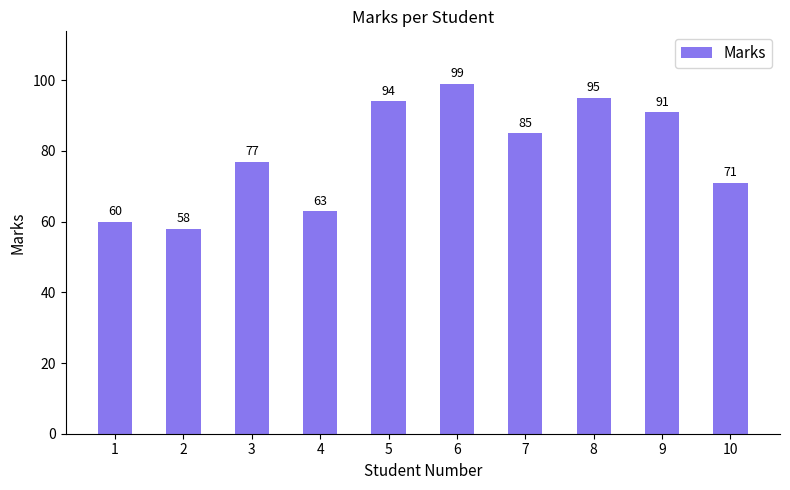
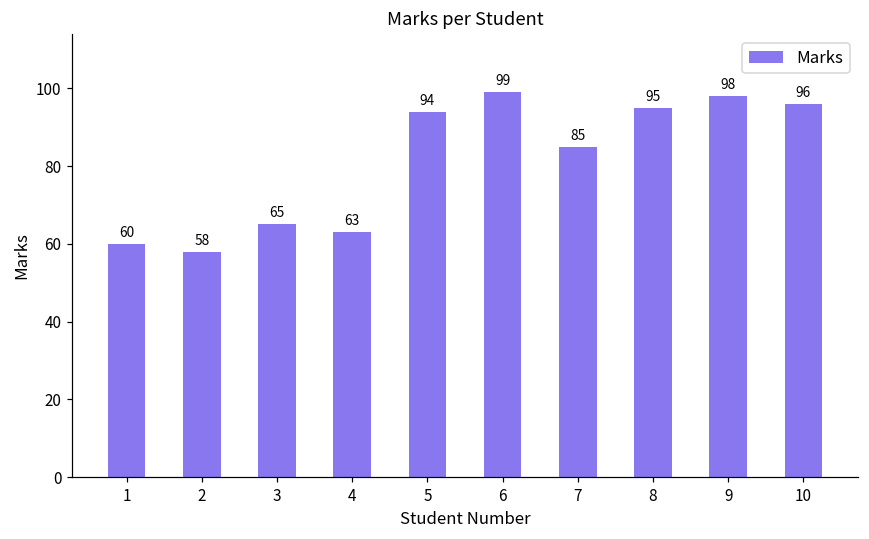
3: 77 -> 65
9: 91 -> 98
10: 71 -> 96
